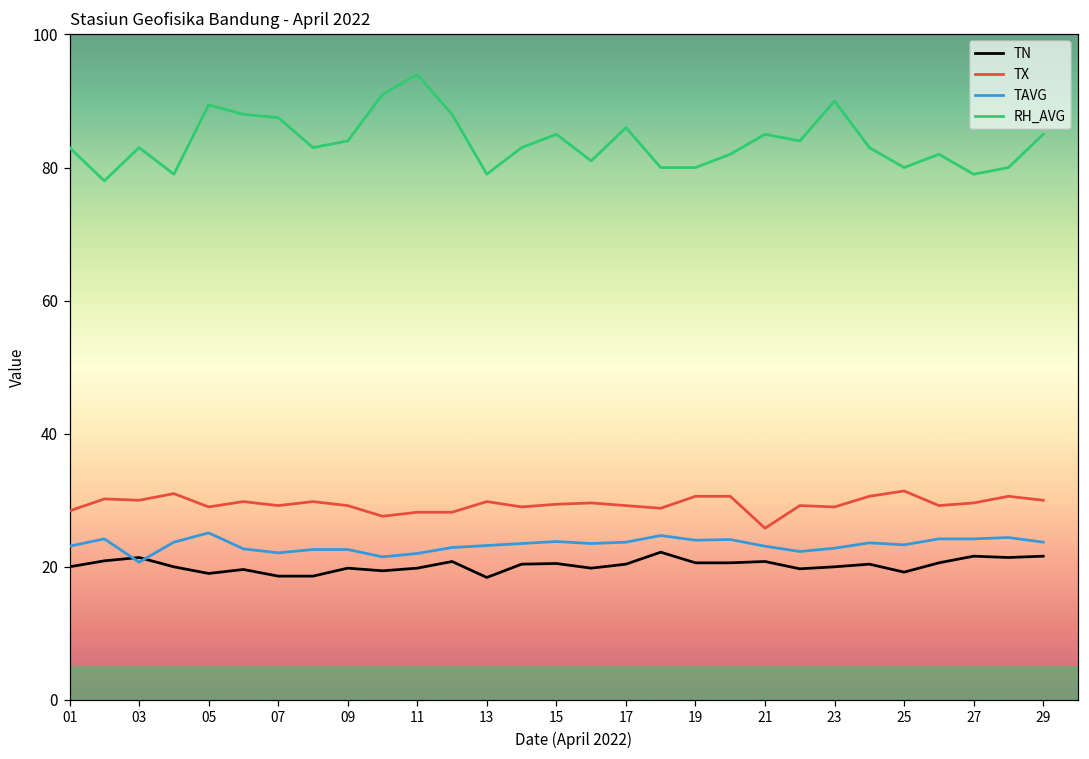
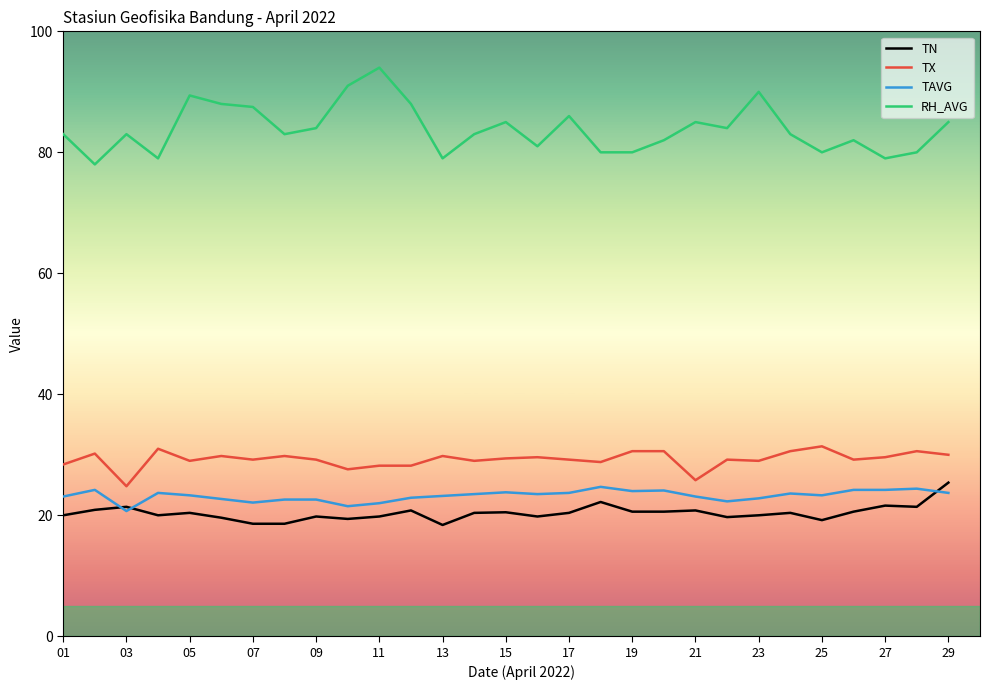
TX, 03: 30 -> 25
TN, 05: 19 -> 20
TAVG, 05: 25 -> 23
TN, 29: 22 -> 25
